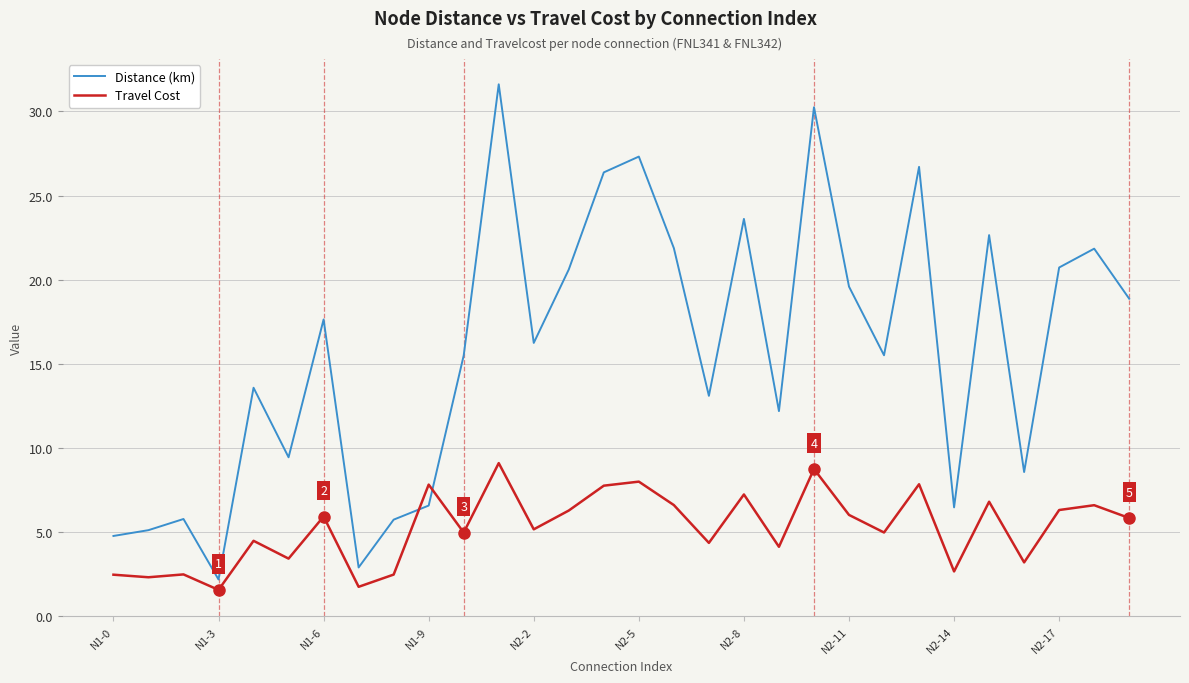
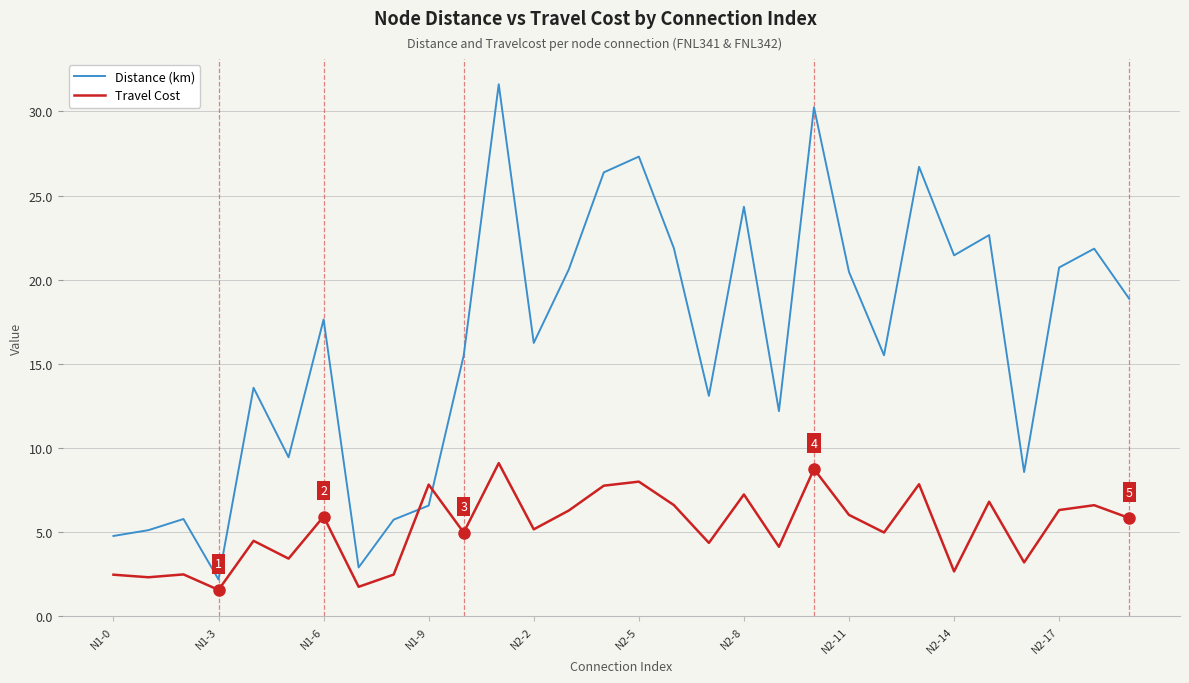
Distance (km), N2-8: 23.6 -> 24.3
Distance (km), N2-11: 19.6 -> 20.5
Distance (km), N2-14: 6.5 -> 21.4
